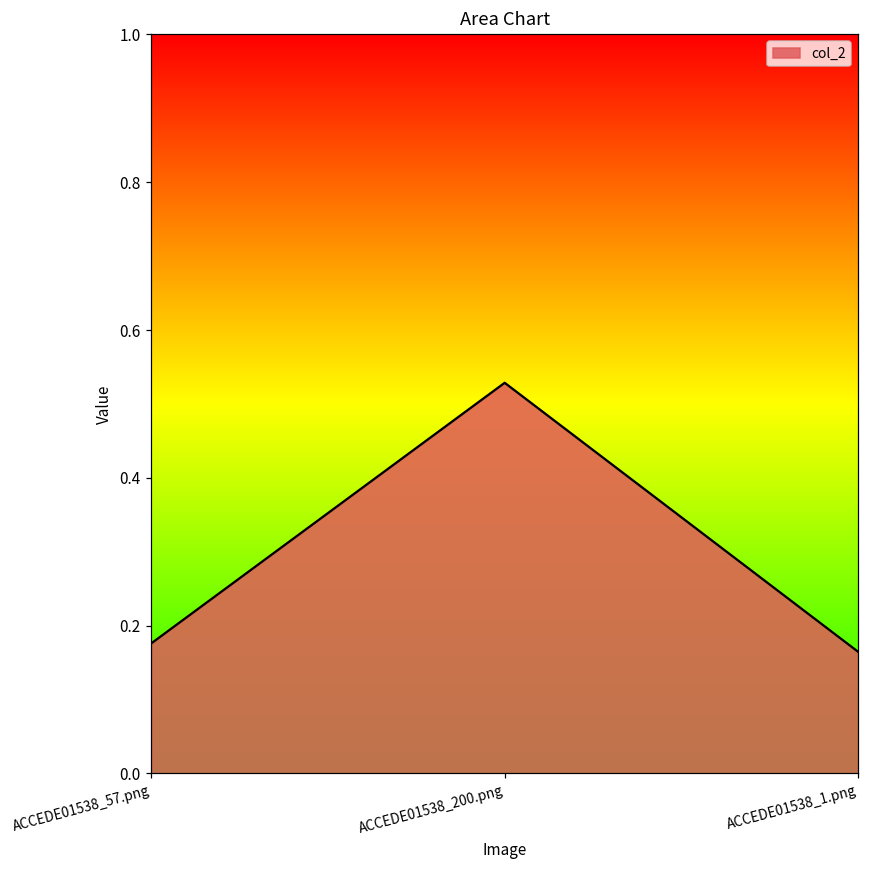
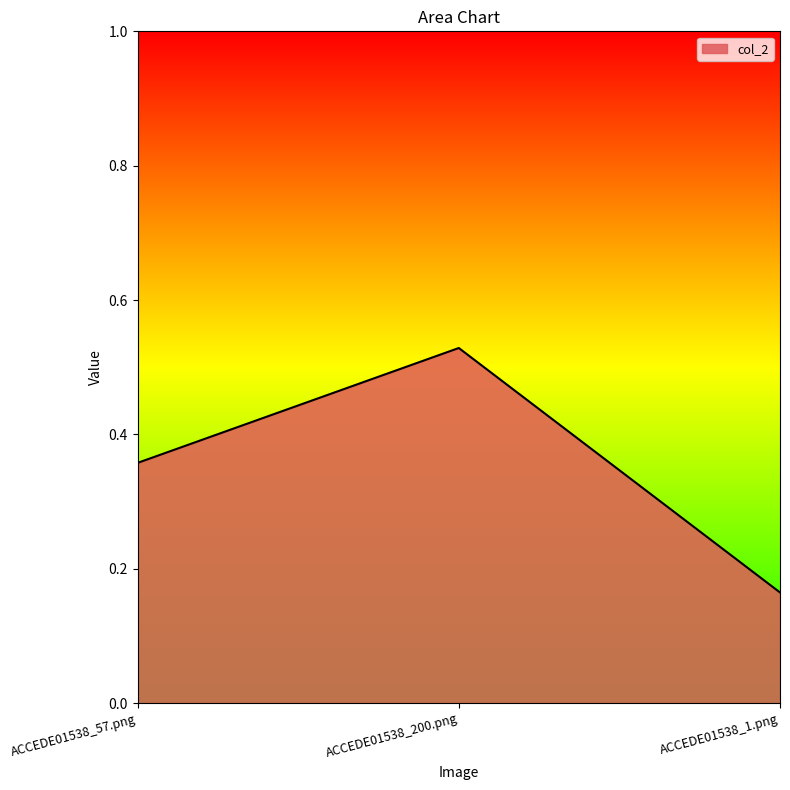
ACCEDE01538_57.png: 0.18 -> 0.36
